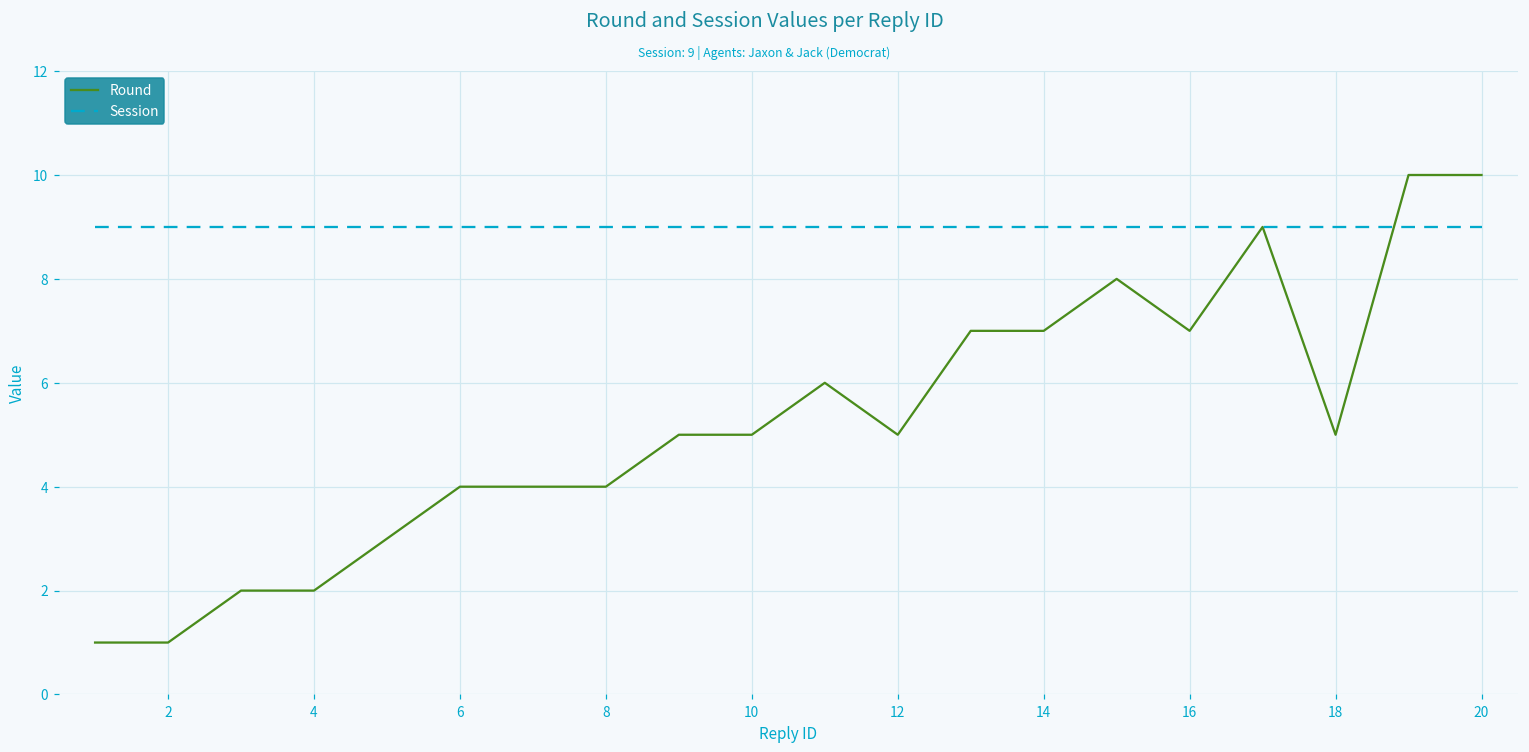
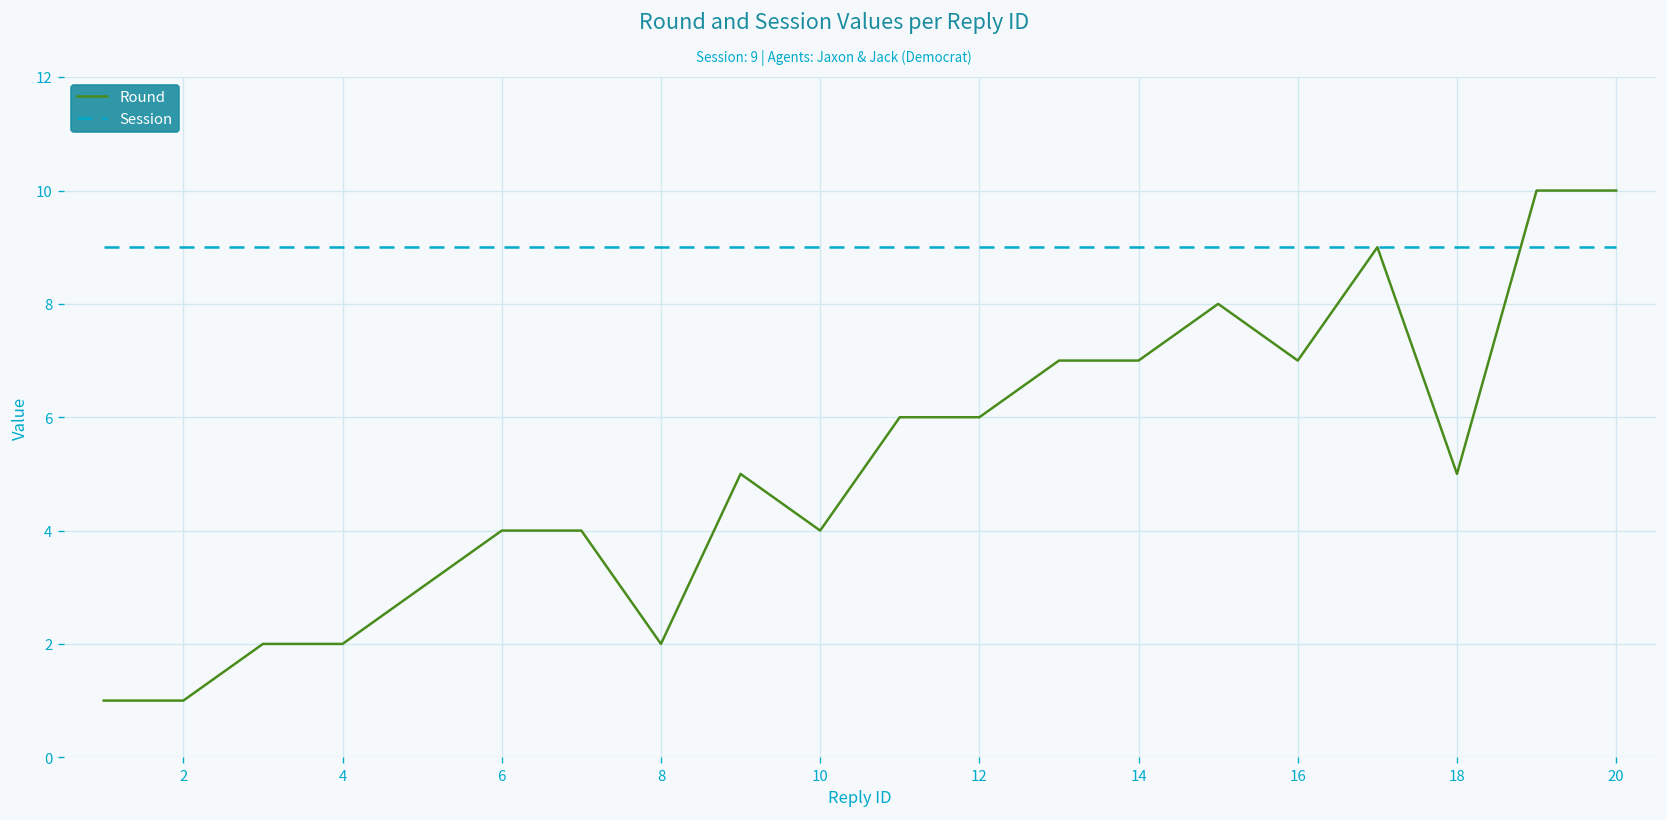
Round, 8: 4 -> 2
Round, 10: 5 -> 4
Round, 12: 5 -> 6
